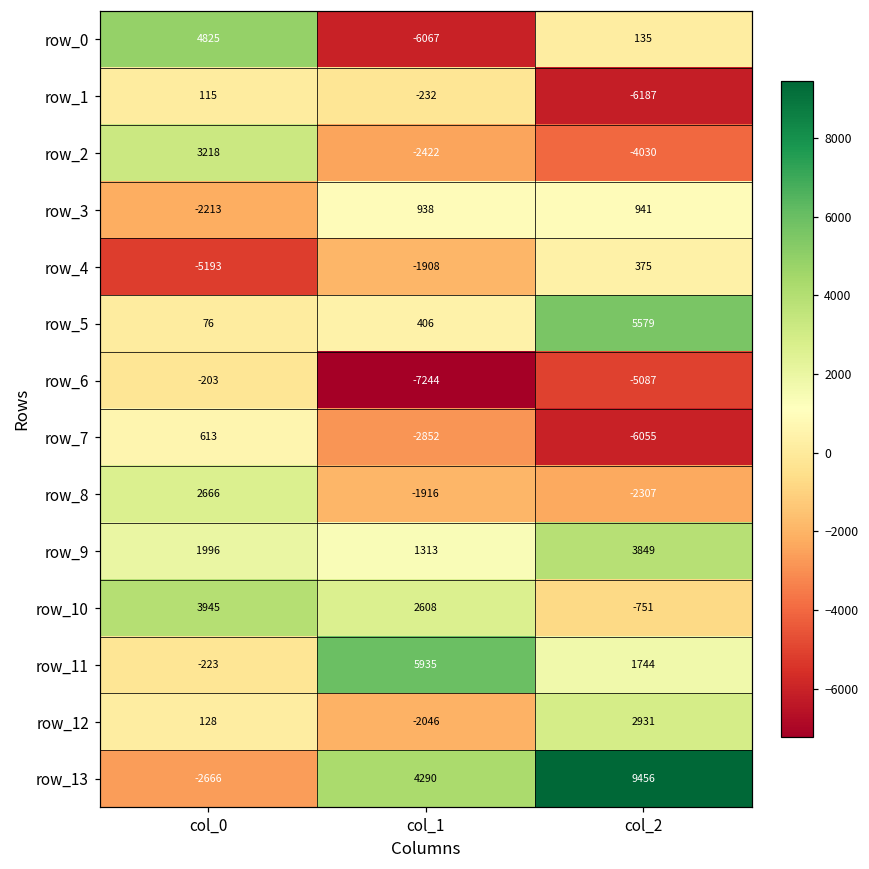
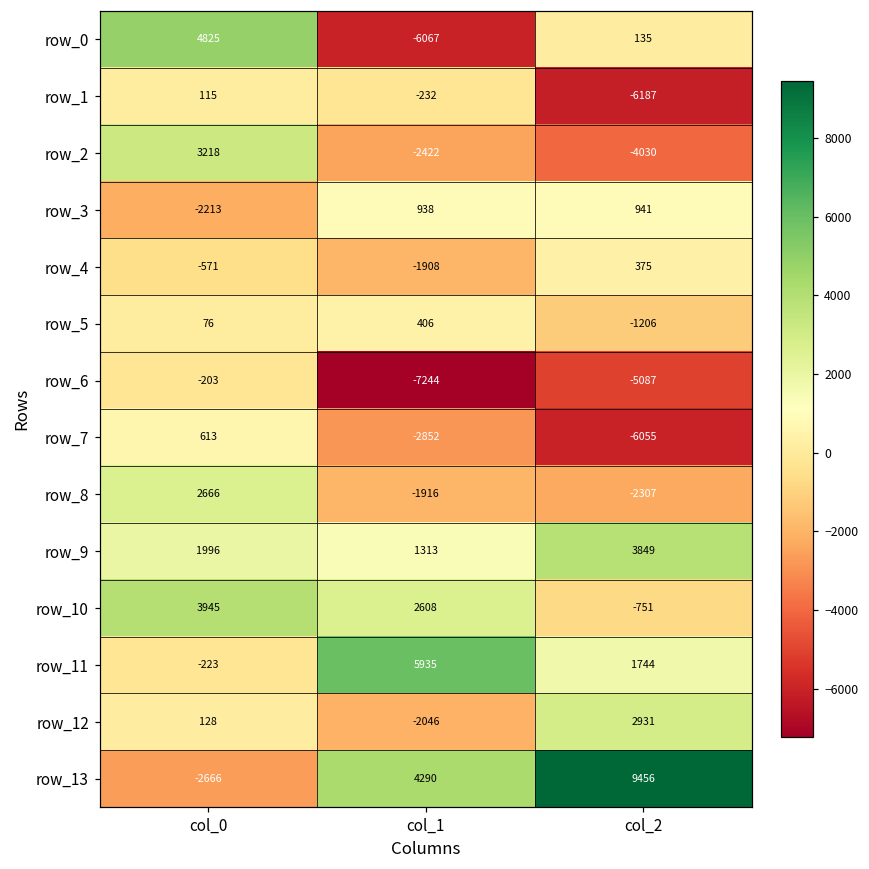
row_4, col_0: -5193 -> -571
row_5, col_2: 5579 -> -1206
